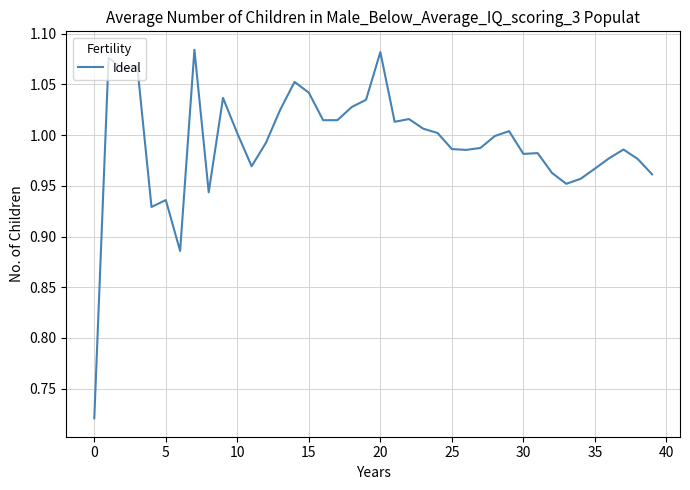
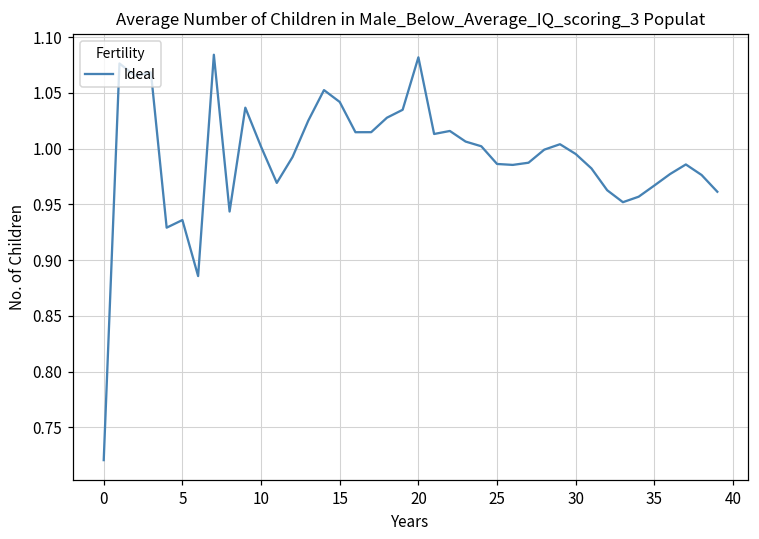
30: 0.981 -> 0.995
